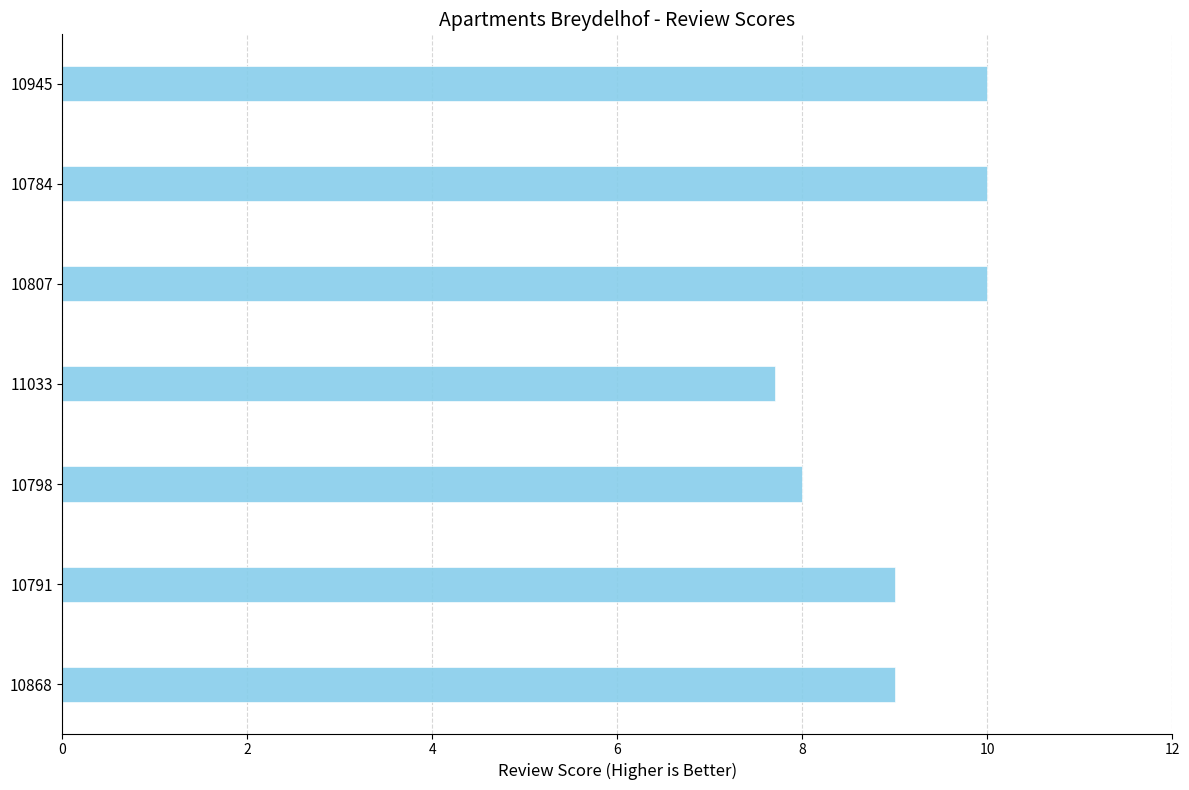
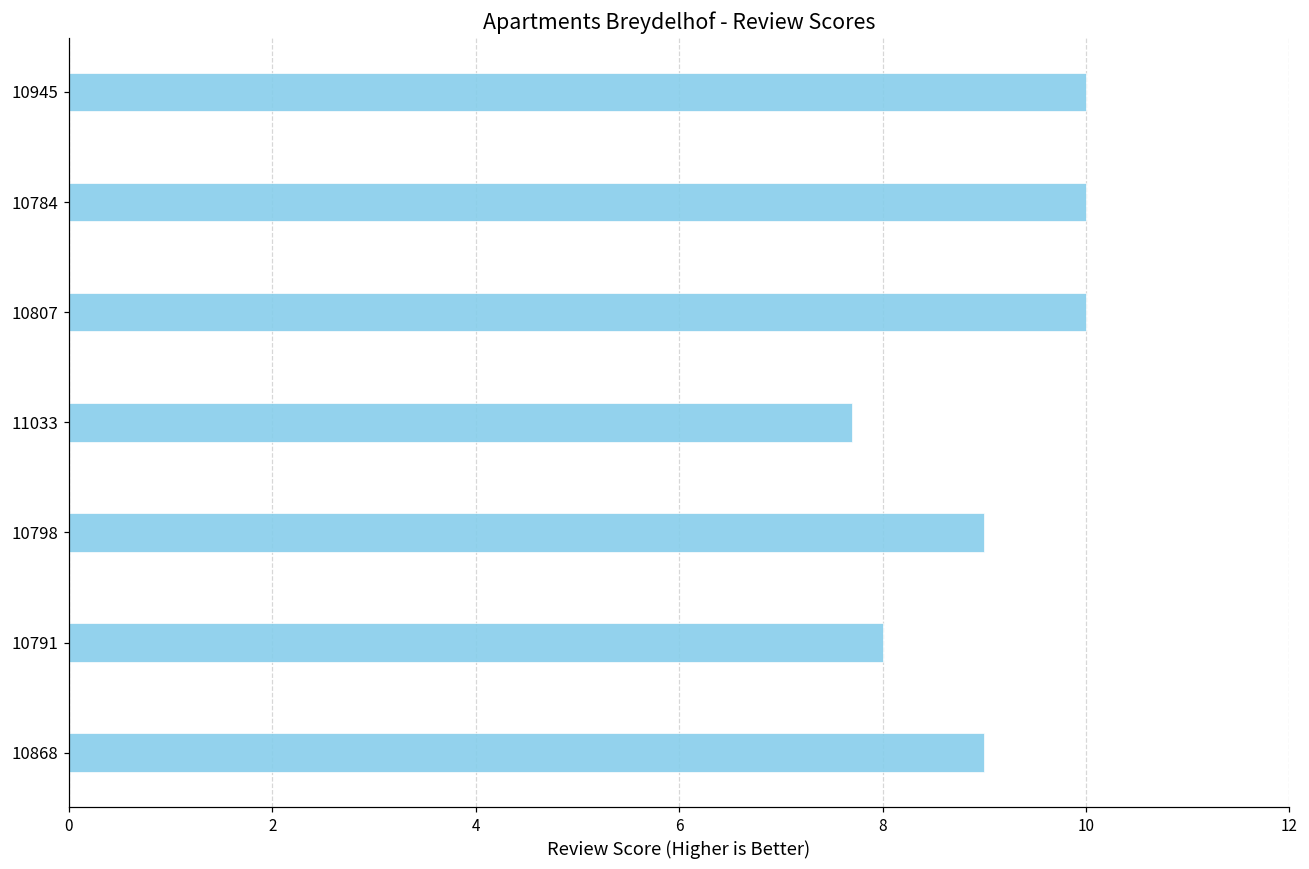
10798: 8 -> 9
10791: 9 -> 8
